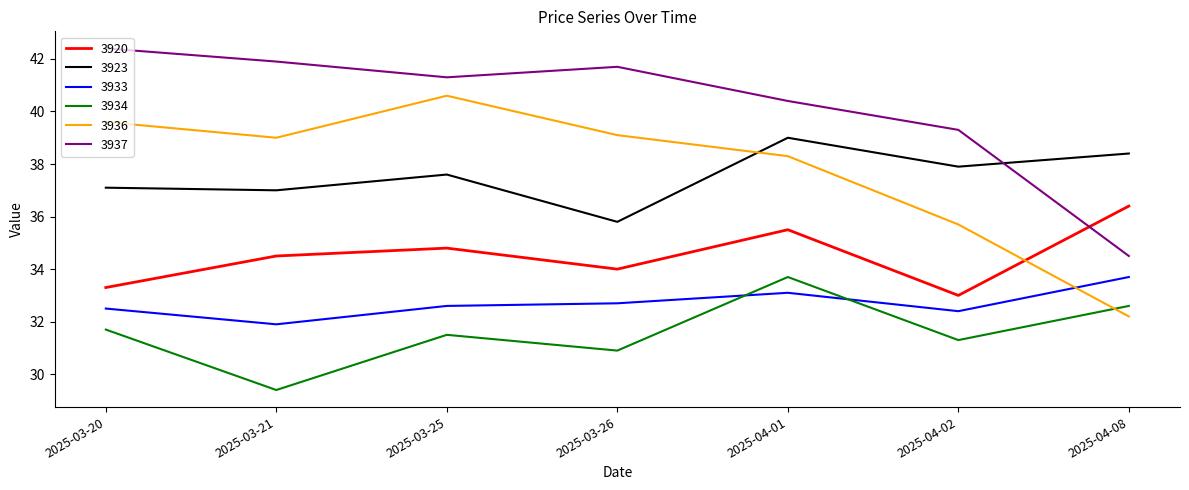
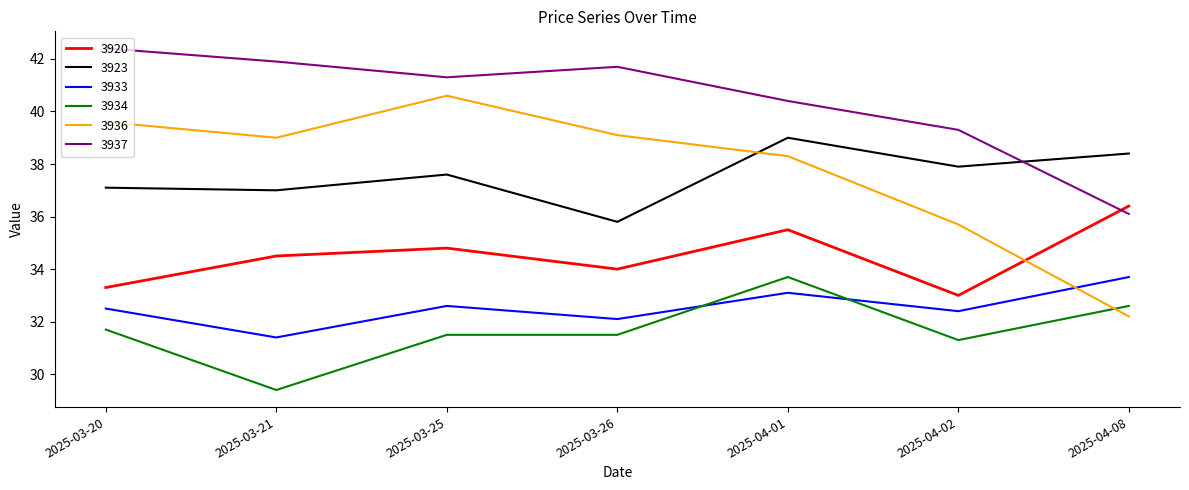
3933, 2025-03-21: 31.9 -> 31.4
3933, 2025-03-26: 32.7 -> 32.1
3934, 2025-03-26: 30.9 -> 31.5
3937, 2025-04-08: 34.5 -> 36.1
